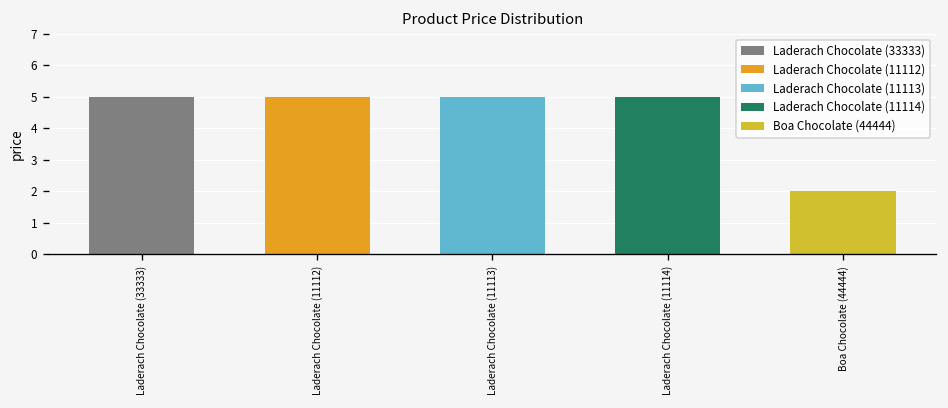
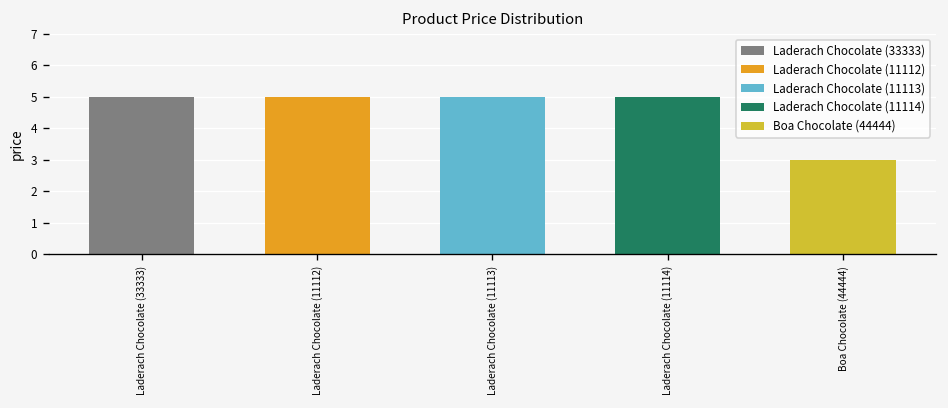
Boa Chocolate (44444): 2 -> 3
